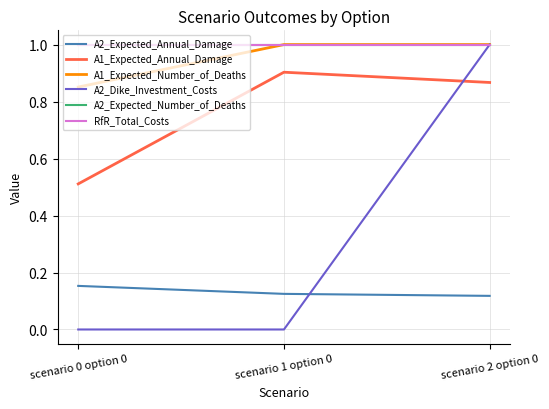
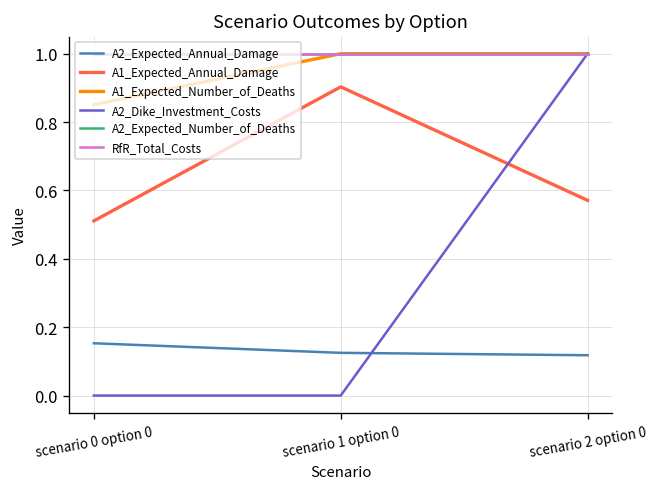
A1_Expected_Annual_Damage, scenario 2 option 0: 0.87 -> 0.57
